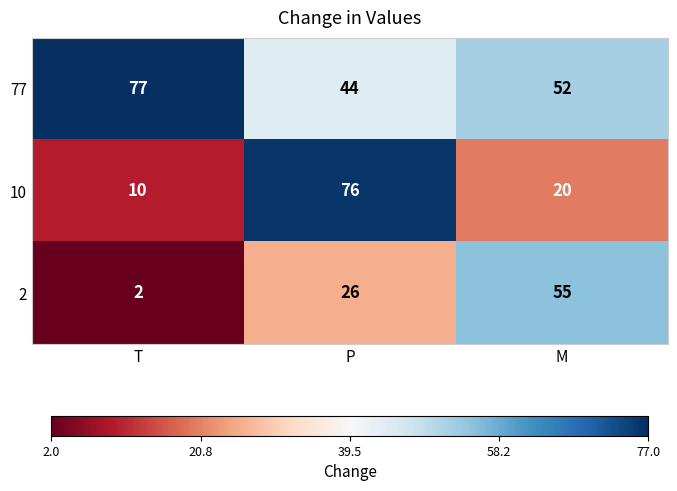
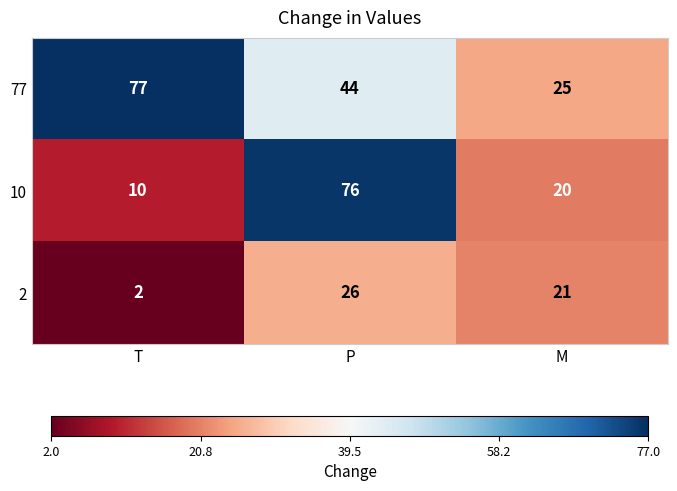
77, M: 52 -> 25
2, M: 55 -> 21
